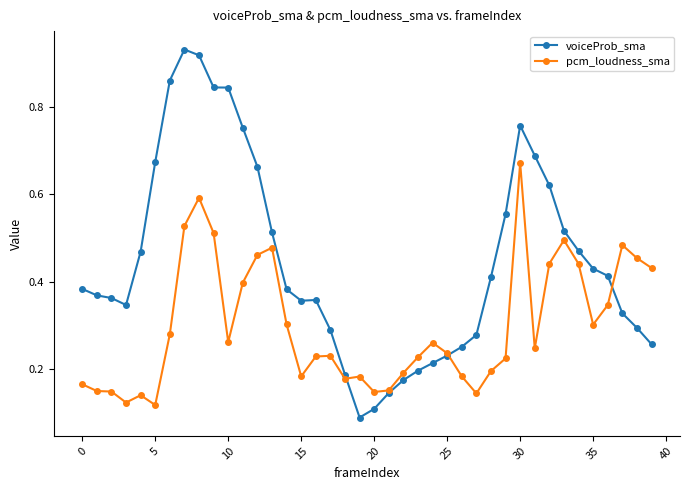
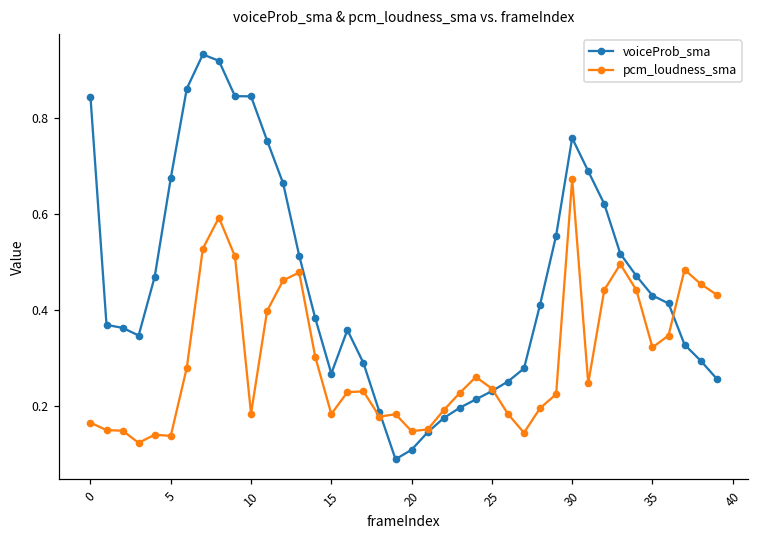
voiceProb_sma, 0: 0.38 -> 0.84
pcm_loudness_sma, 5: 0.12 -> 0.14
pcm_loudness_sma, 10: 0.26 -> 0.18
voiceProb_sma, 15: 0.36 -> 0.27
pcm_loudness_sma, 35: 0.30 -> 0.32
